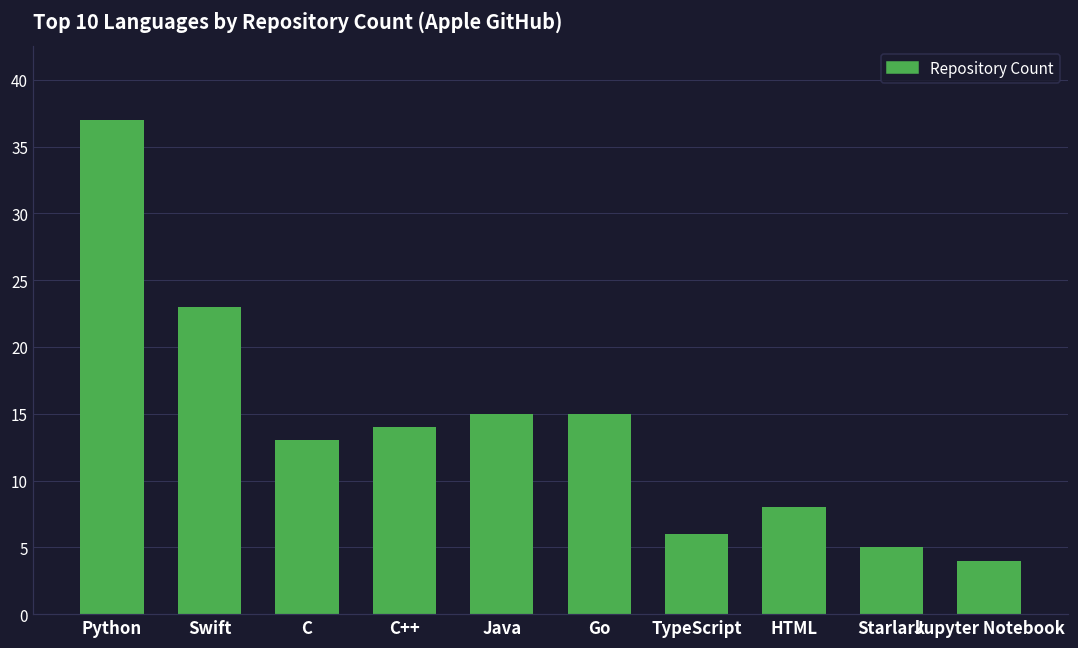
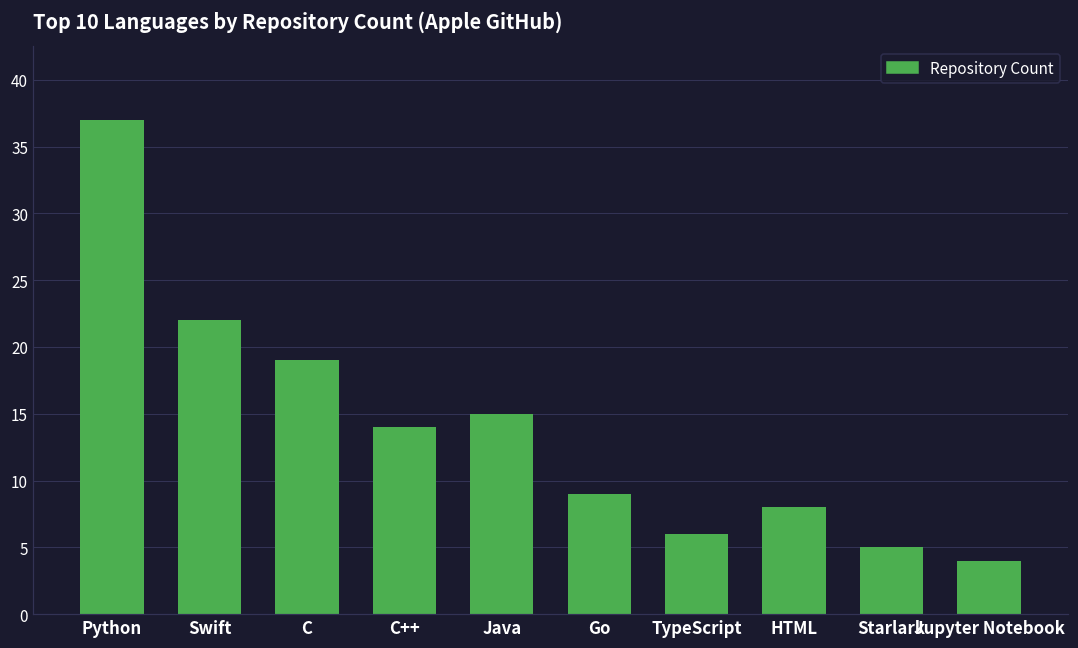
Swift: 23 -> 22
C: 13 -> 19
Go: 15 -> 9
